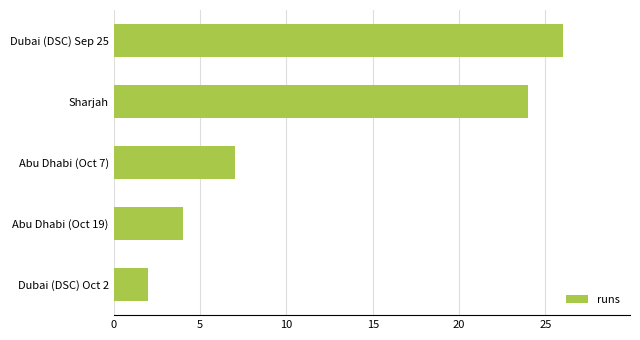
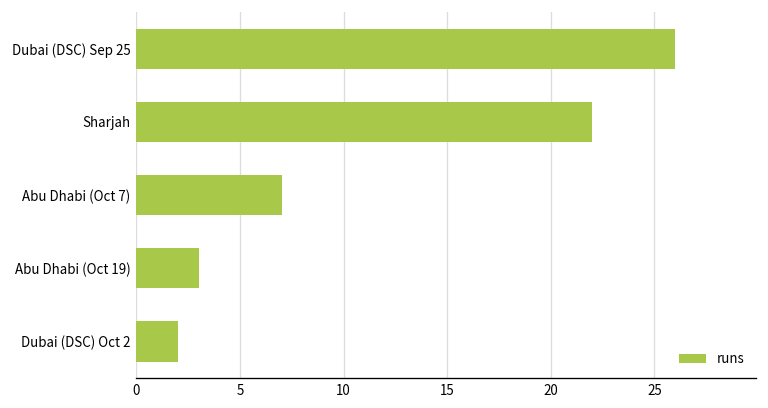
Sharjah: 24 -> 22
Abu Dhabi (Oct 19): 4 -> 3
